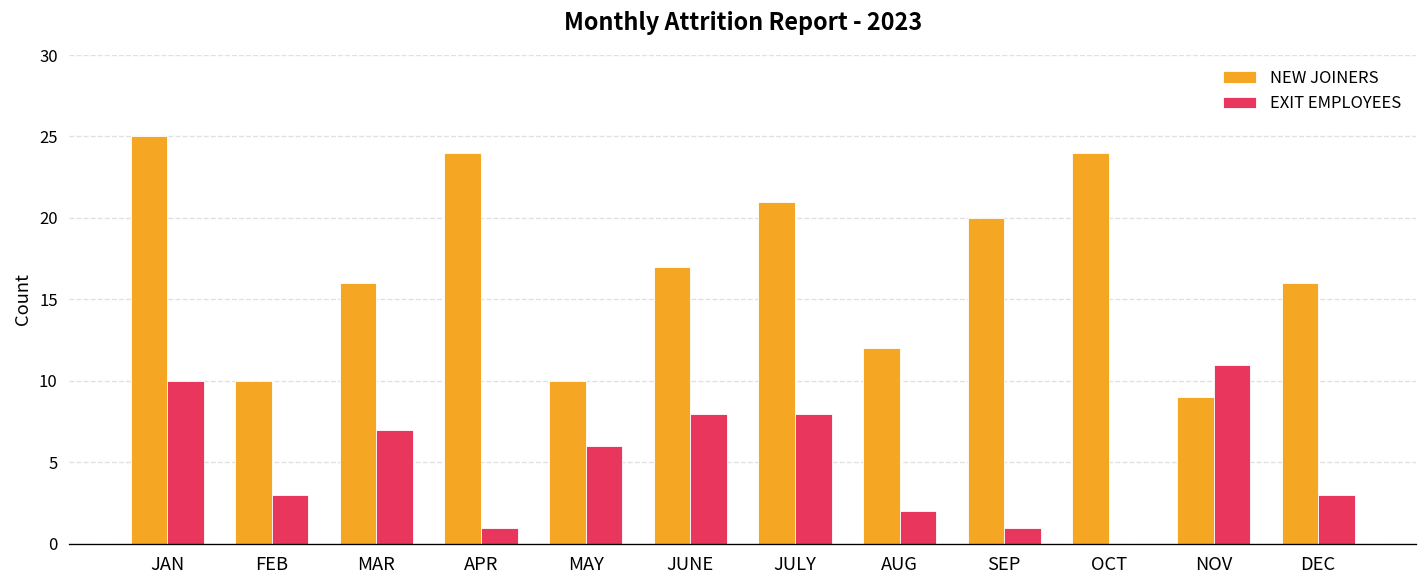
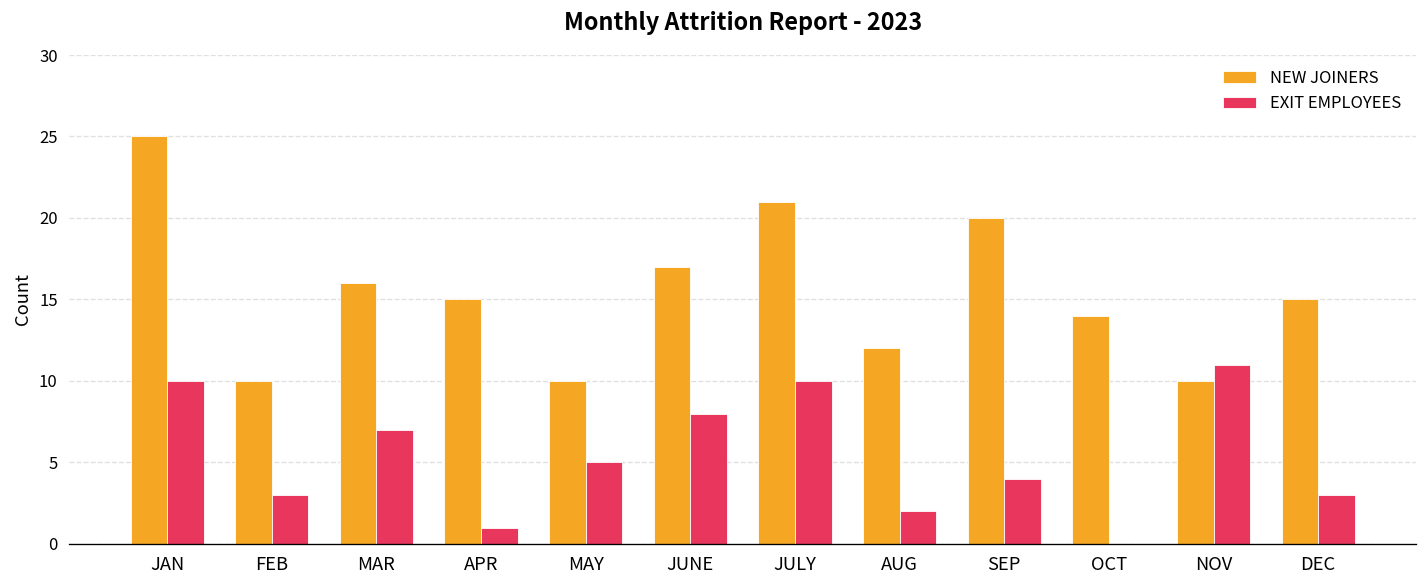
NEW JOINERS, APR: 24 -> 15
EXIT EMPLOYEES, MAY: 6 -> 5
EXIT EMPLOYEES, JULY: 8 -> 10
EXIT EMPLOYEES, SEP: 1 -> 4
NEW JOINERS, OCT: 24 -> 14
NEW JOINERS, NOV: 9 -> 10
NEW JOINERS, DEC: 16 -> 15
